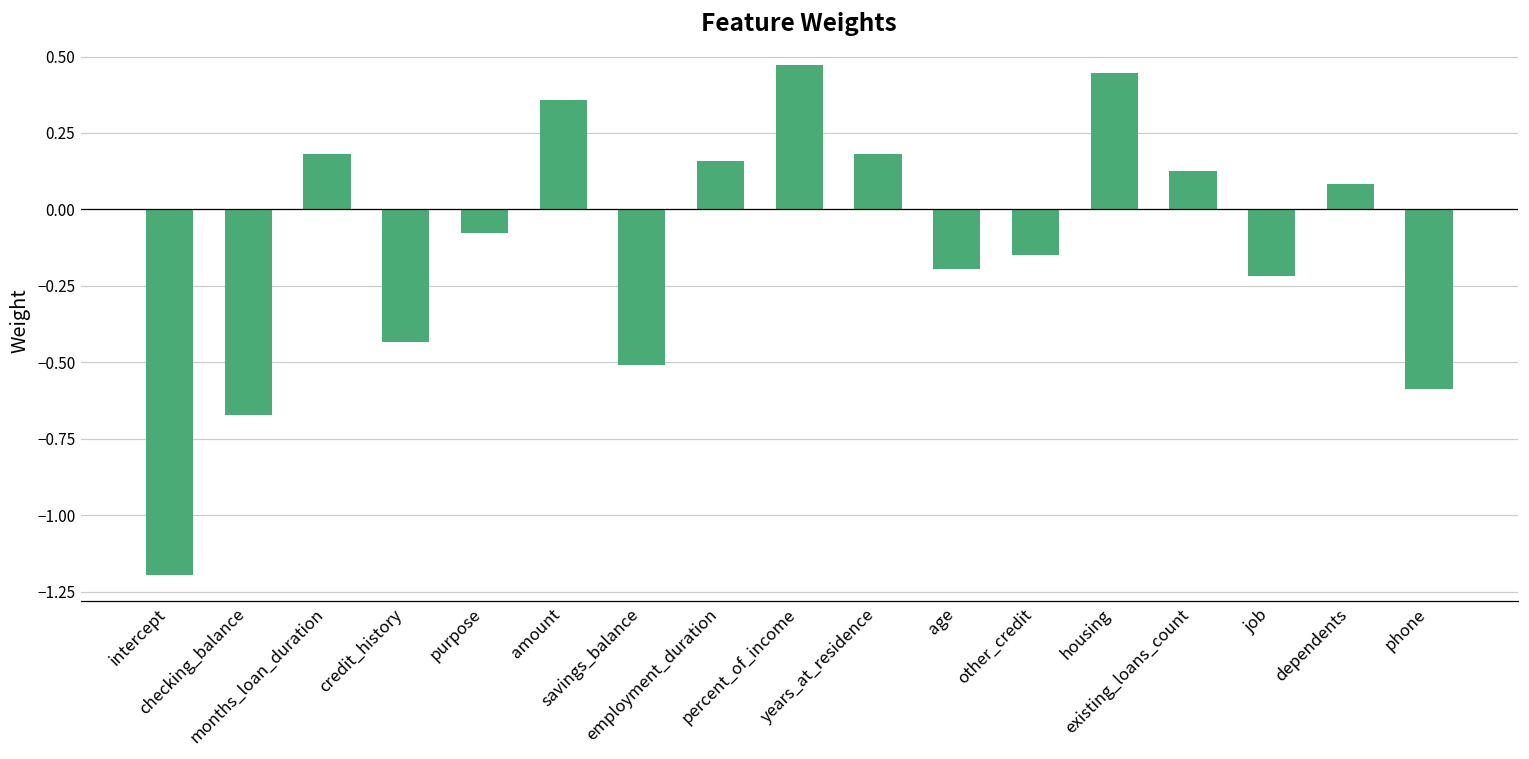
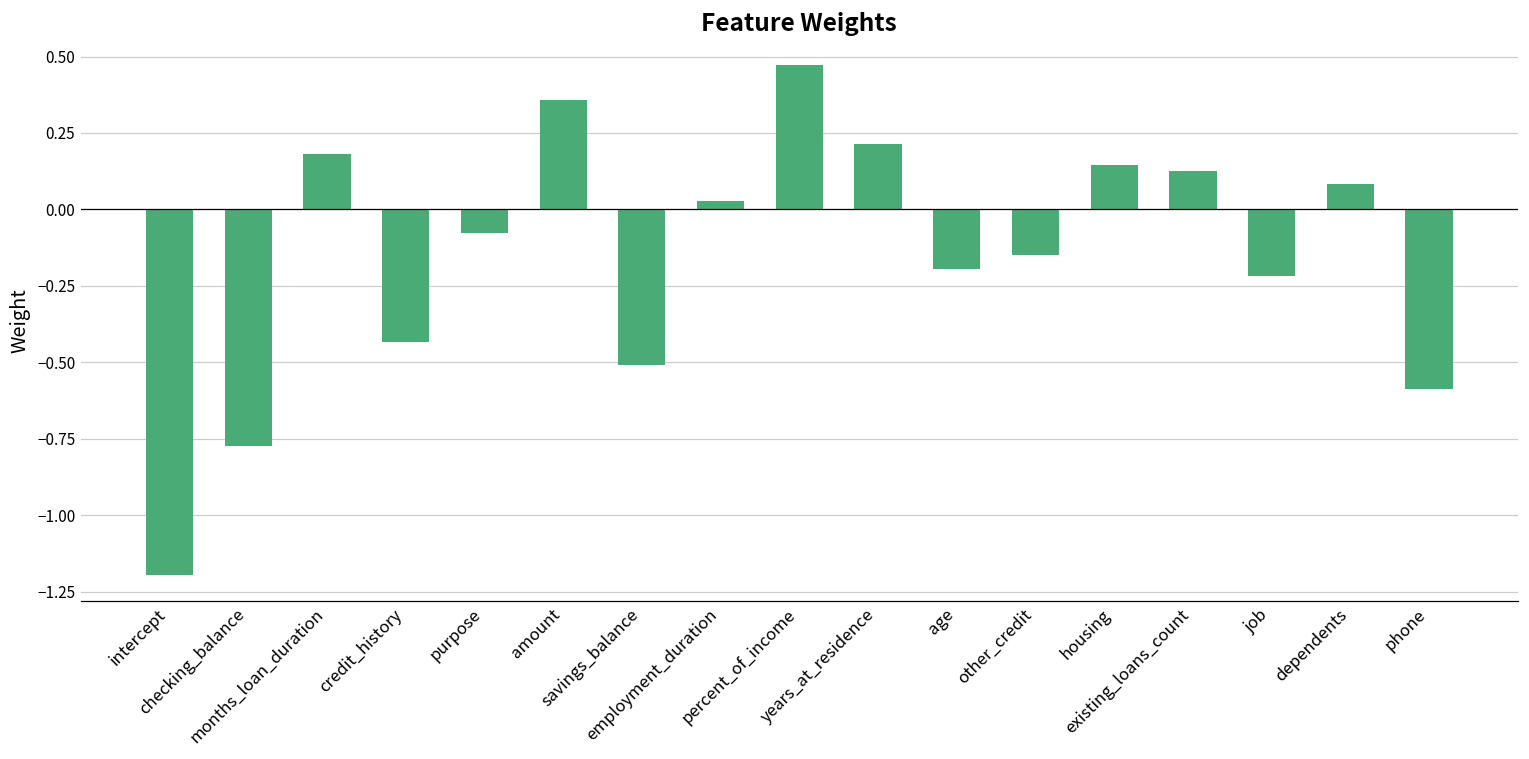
checking_balance: -0.67 -> -0.77
employment_duration: 0.16 -> 0.03
years_at_residence: 0.18 -> 0.22
housing: 0.45 -> 0.15
